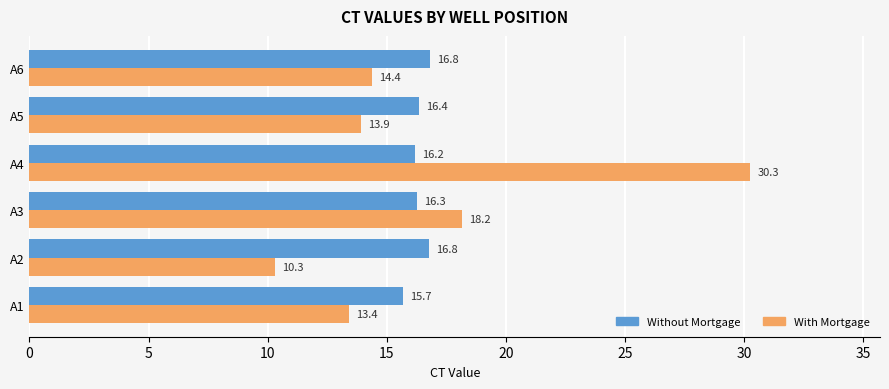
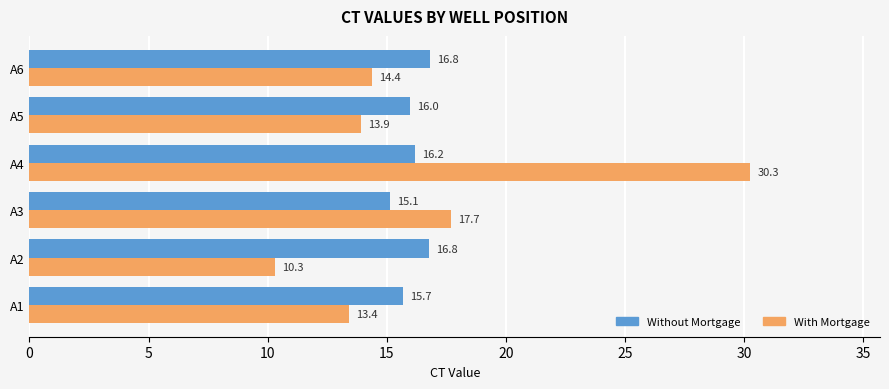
Without Mortgage, A5: 16.4 -> 16.0
Without Mortgage, A3: 16.3 -> 15.1
With Mortgage, A3: 18.2 -> 17.7
